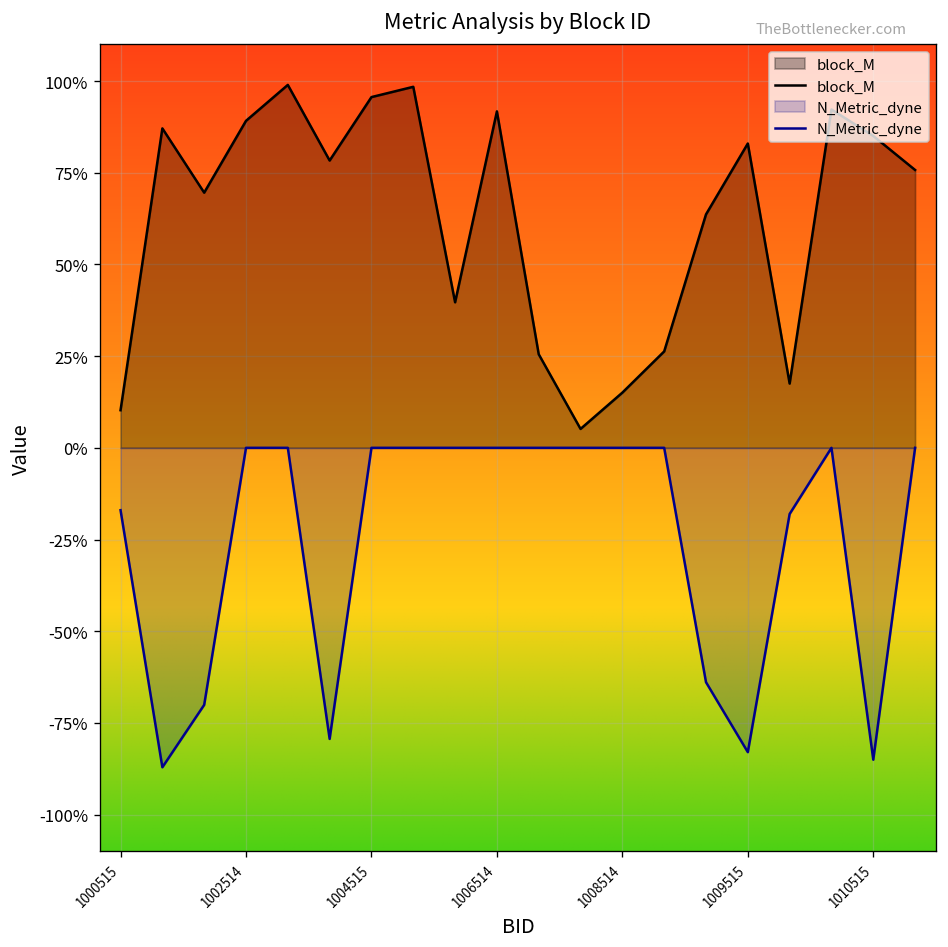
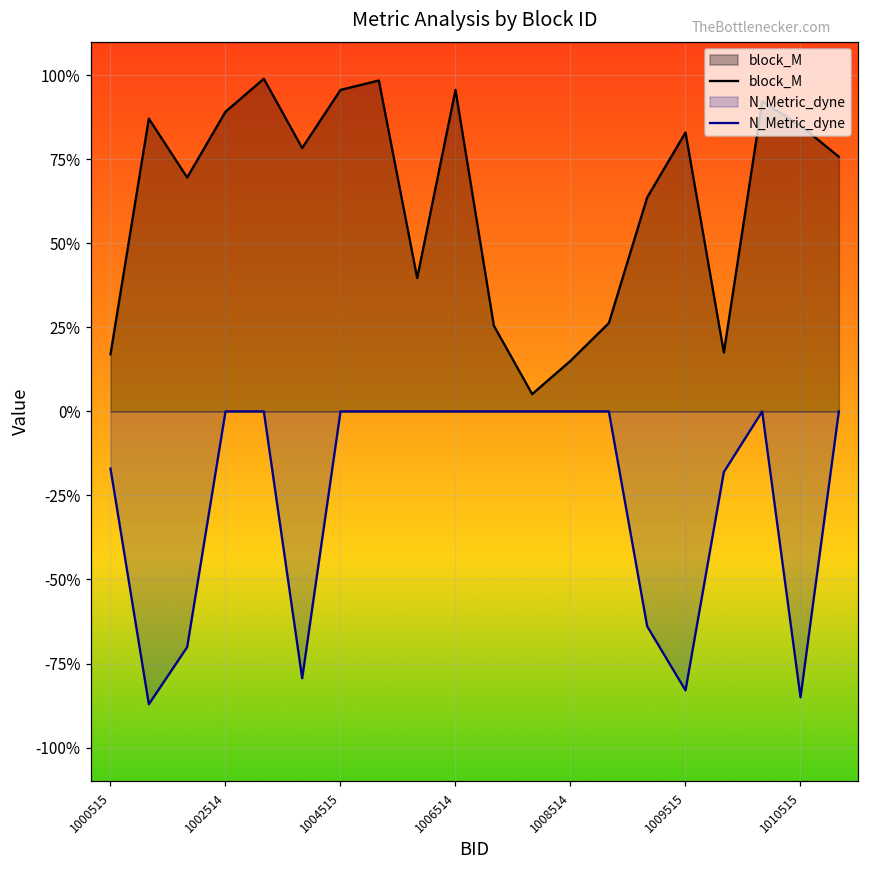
block_M, 1000515: 10% -> 17%
block_M, 1006514: 92% -> 96%
